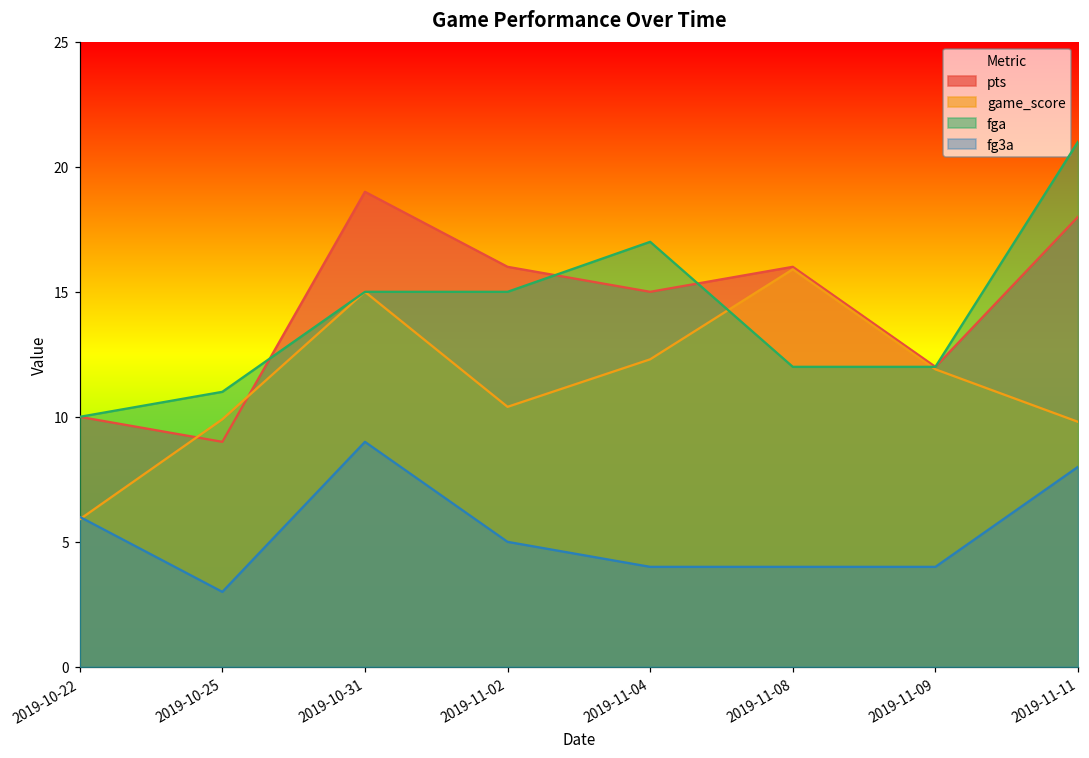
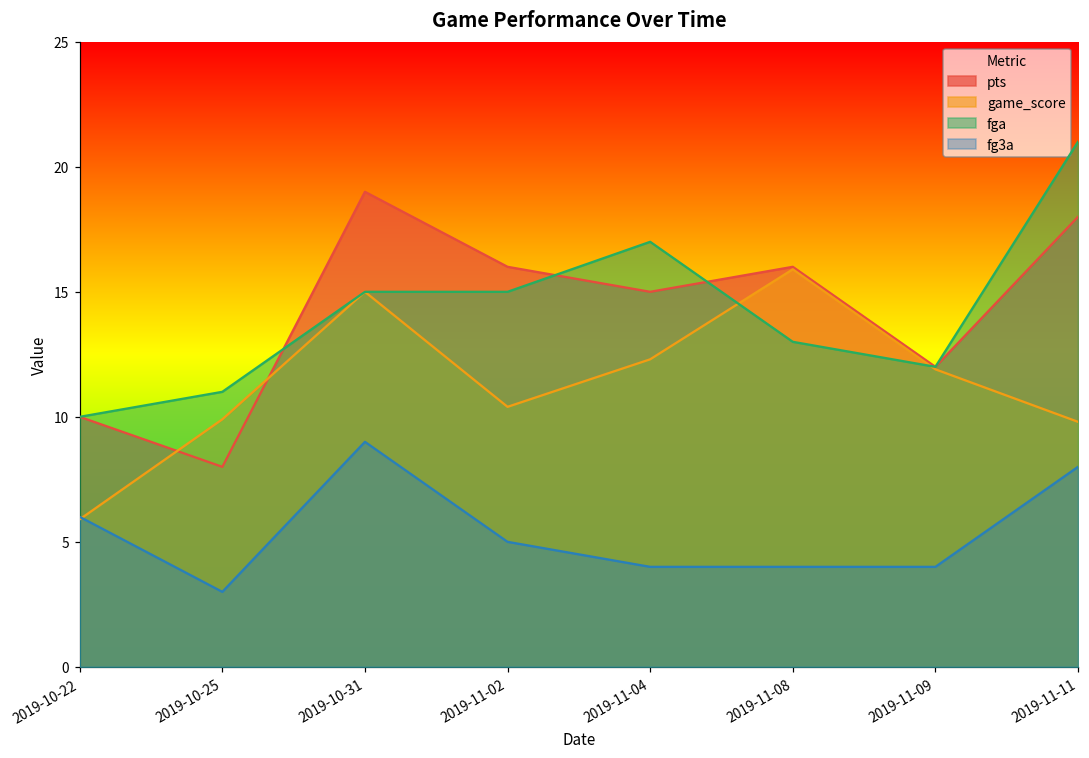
pts, 2019-10-25: 9 -> 8
fga, 2019-11-08: 12 -> 13
